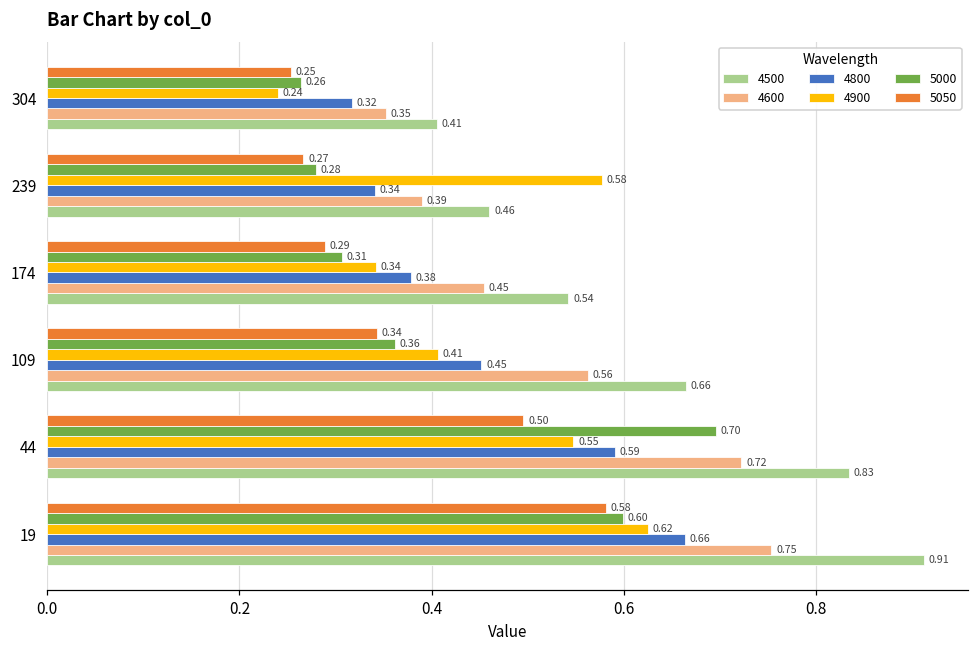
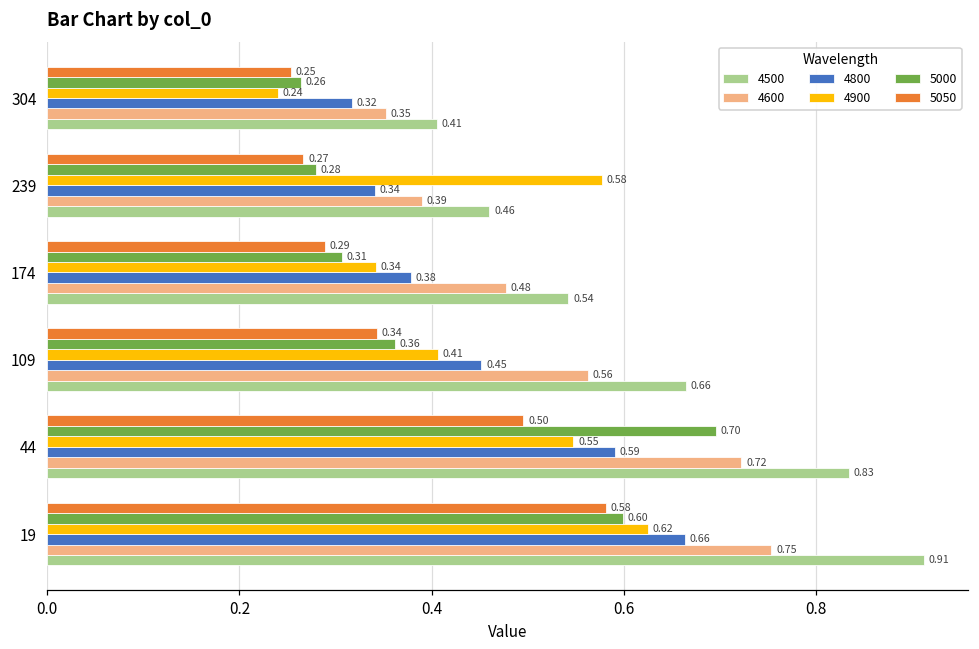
4600, 174: 0.45 -> 0.48
